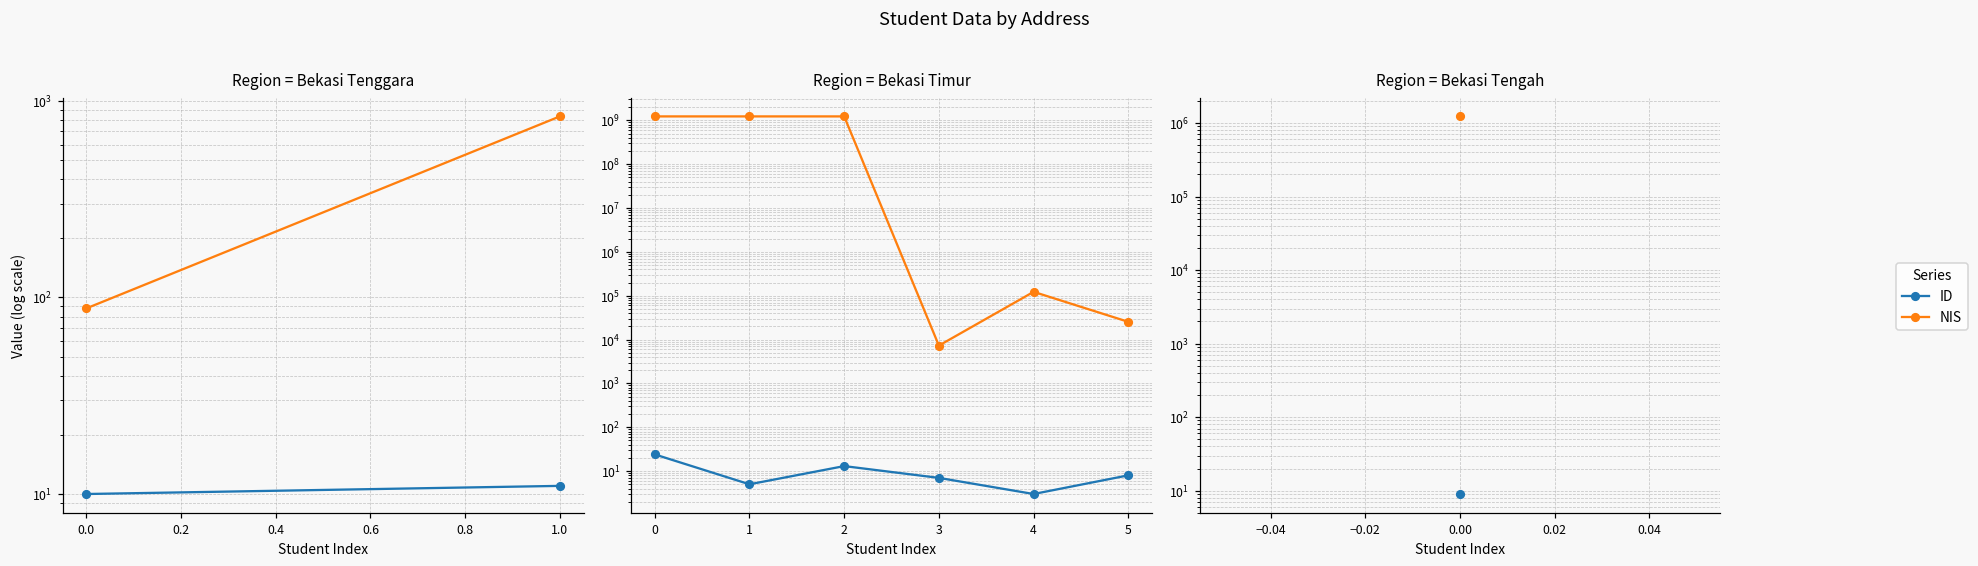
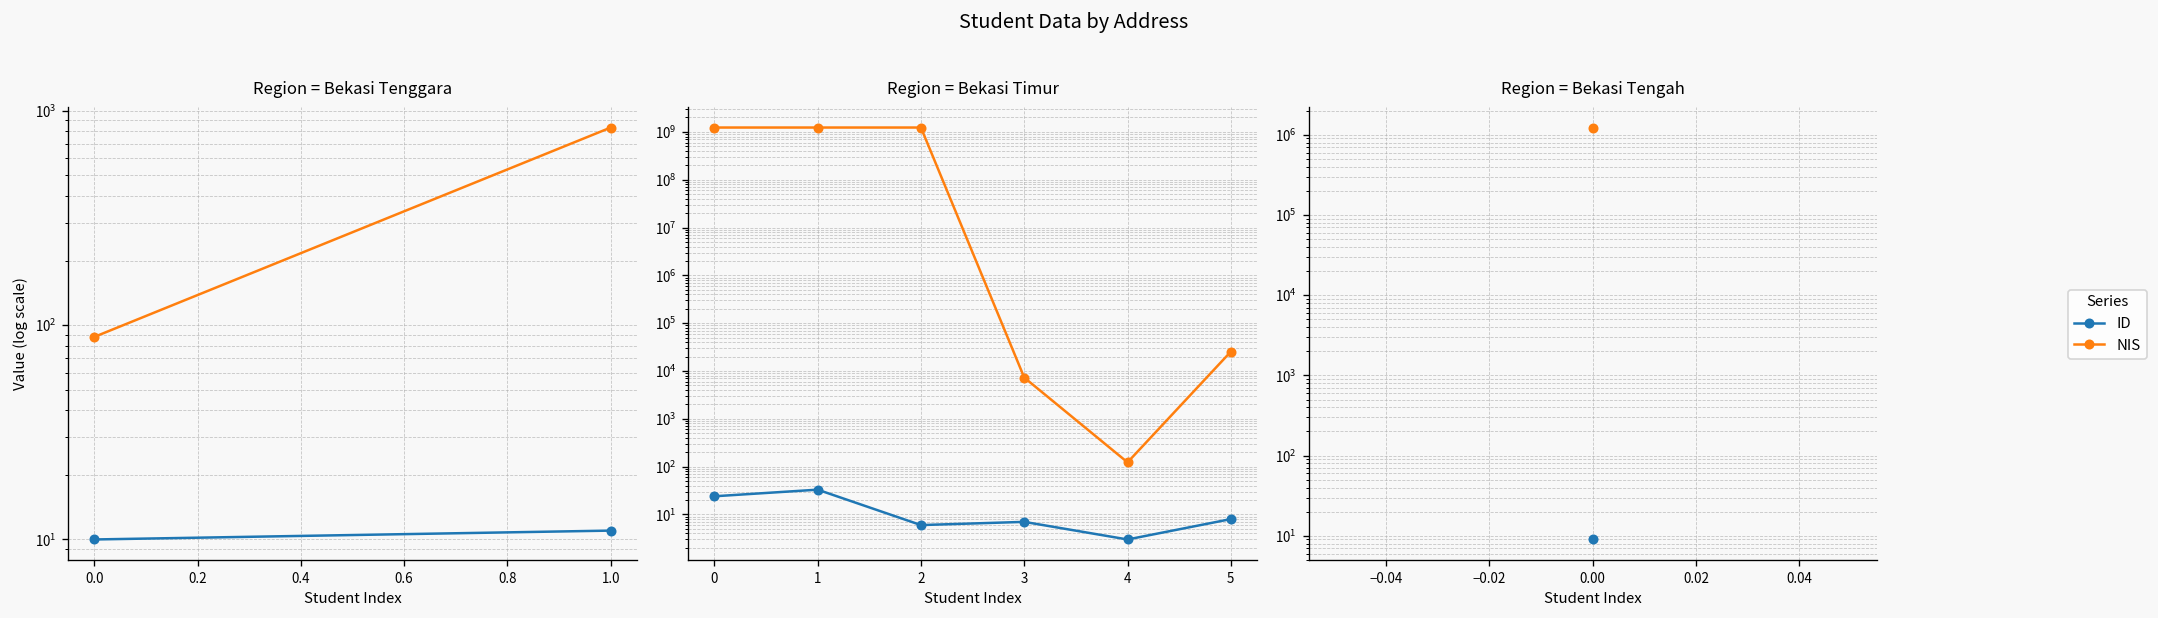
Region = Bekasi Timur, ID, 1: 5 -> 30
Region = Bekasi Timur, ID, 2: 13 -> 6
Region = Bekasi Timur, NIS, 4: 120000 -> 120
